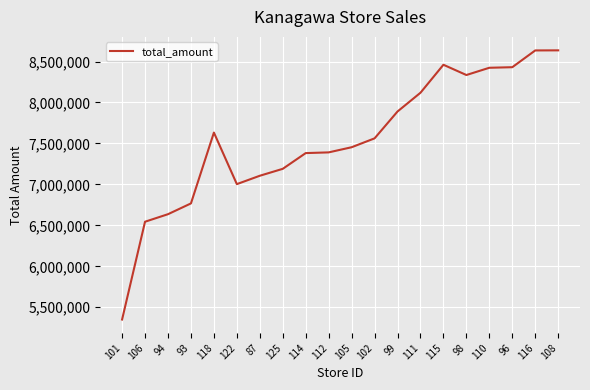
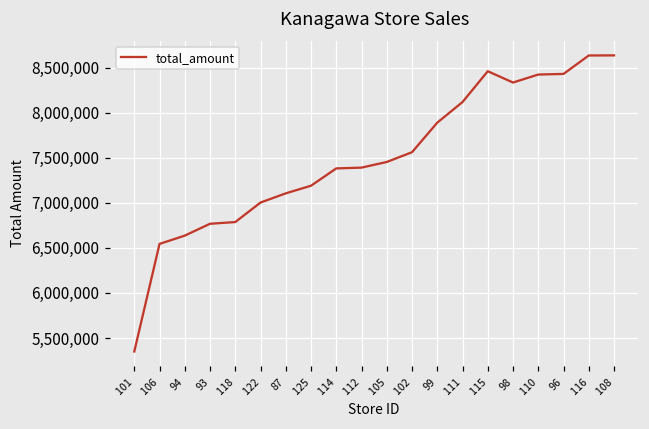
118: 7,600,000 -> 6,800,000
